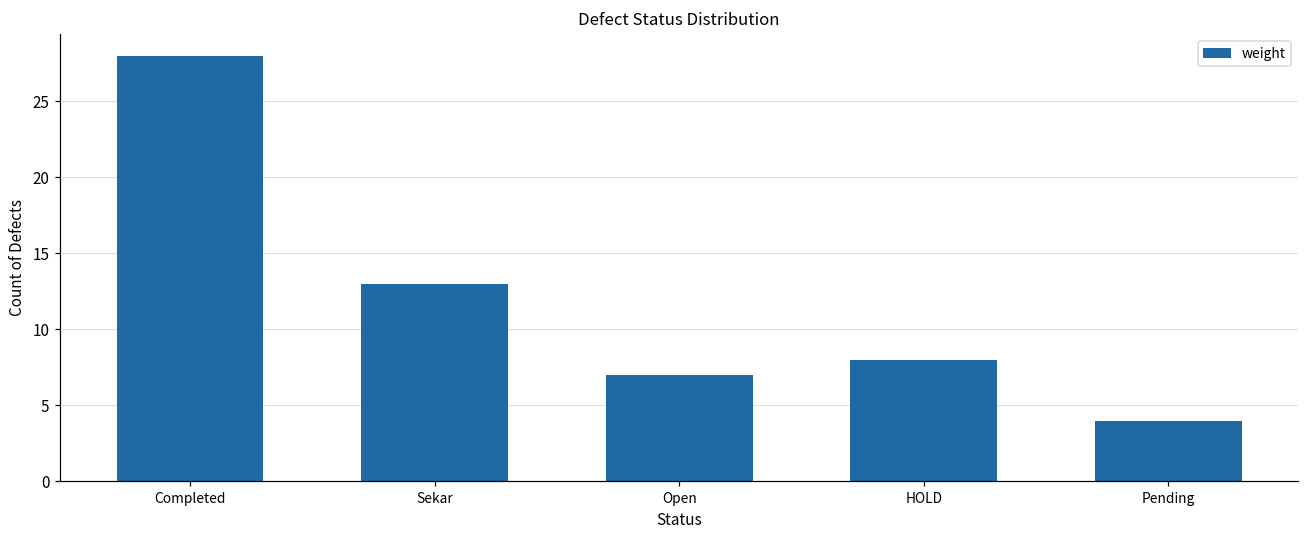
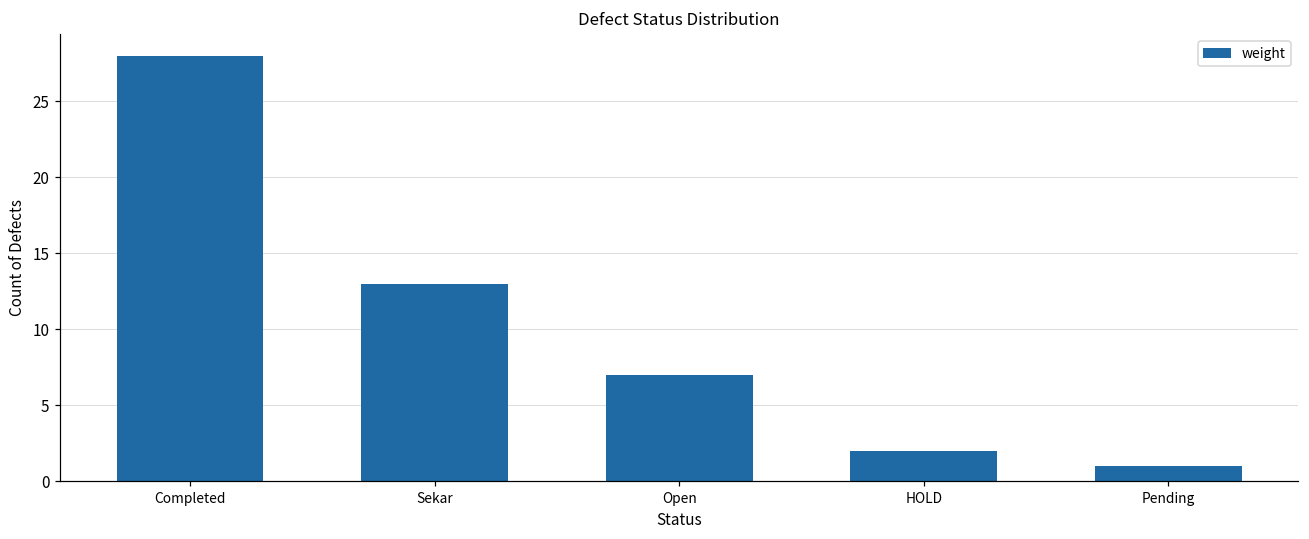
HOLD: 8 -> 2
Pending: 4 -> 1
